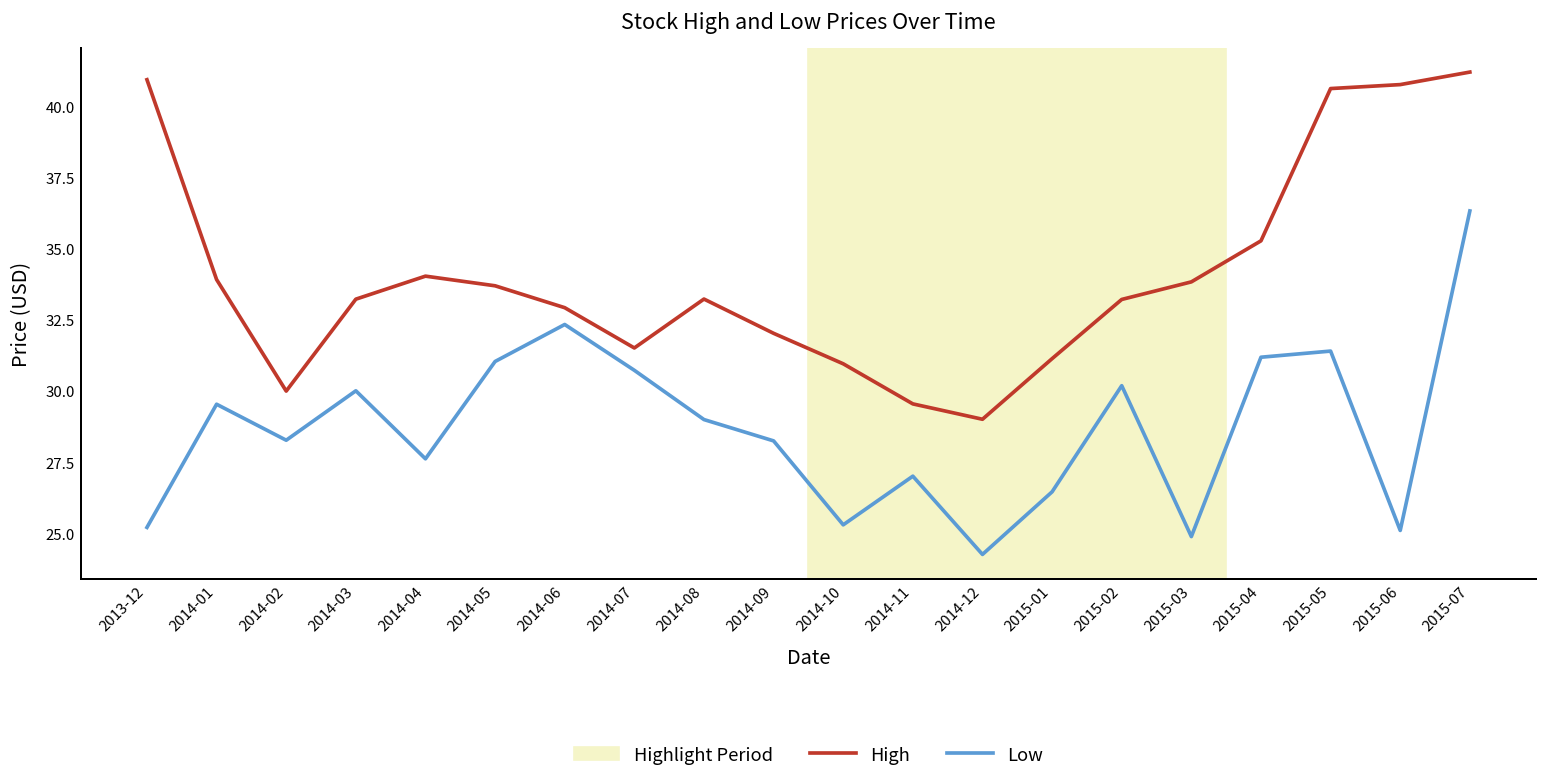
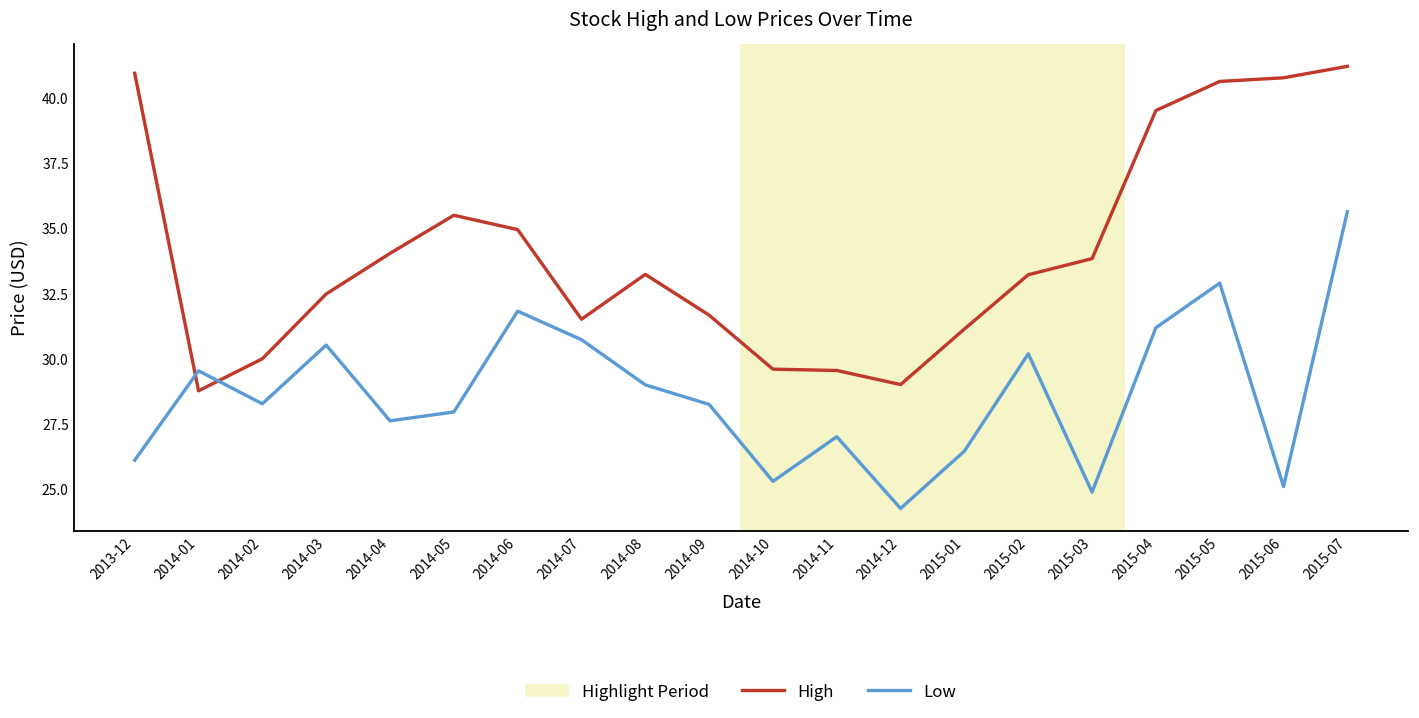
Low, 2013-12: 25.2 -> 26.1
High, 2014-01: 33.9 -> 28.8
High, 2014-03: 33.2 -> 32.5
Low, 2014-03: 30.0 -> 30.5
High, 2014-05: 33.7 -> 35.5
Low, 2014-05: 31.0 -> 28.0
High, 2014-06: 32.9 -> 35.0
Low, 2014-06: 32.3 -> 31.8
High, 2014-09: 32.0 -> 31.7
High, 2014-10: 31.0 -> 29.6
High, 2015-04: 35.3 -> 39.5
Low, 2015-05: 31.4 -> 32.9
Low, 2015-07: 36.3 -> 35.6
